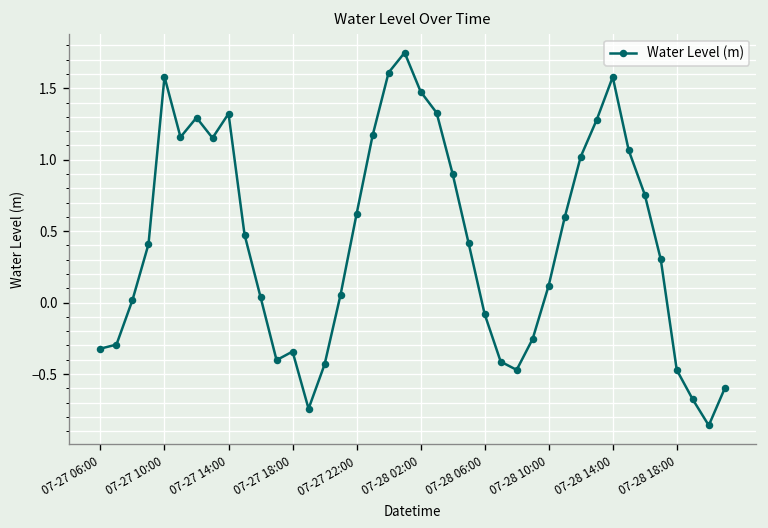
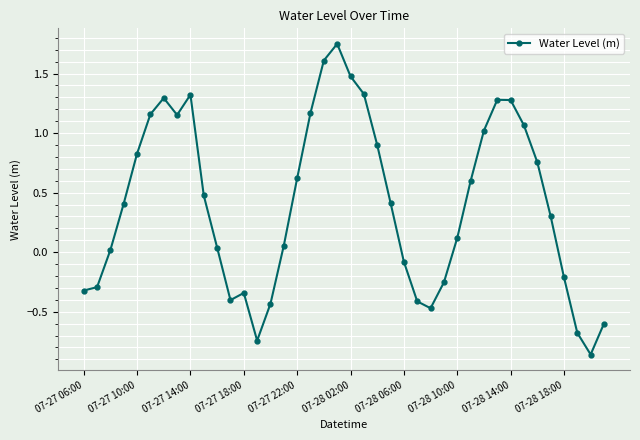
07-27 10:00: 1.58 -> 0.83
07-28 14:00: 1.58 -> 1.28
07-28 18:00: -0.47 -> -0.21
